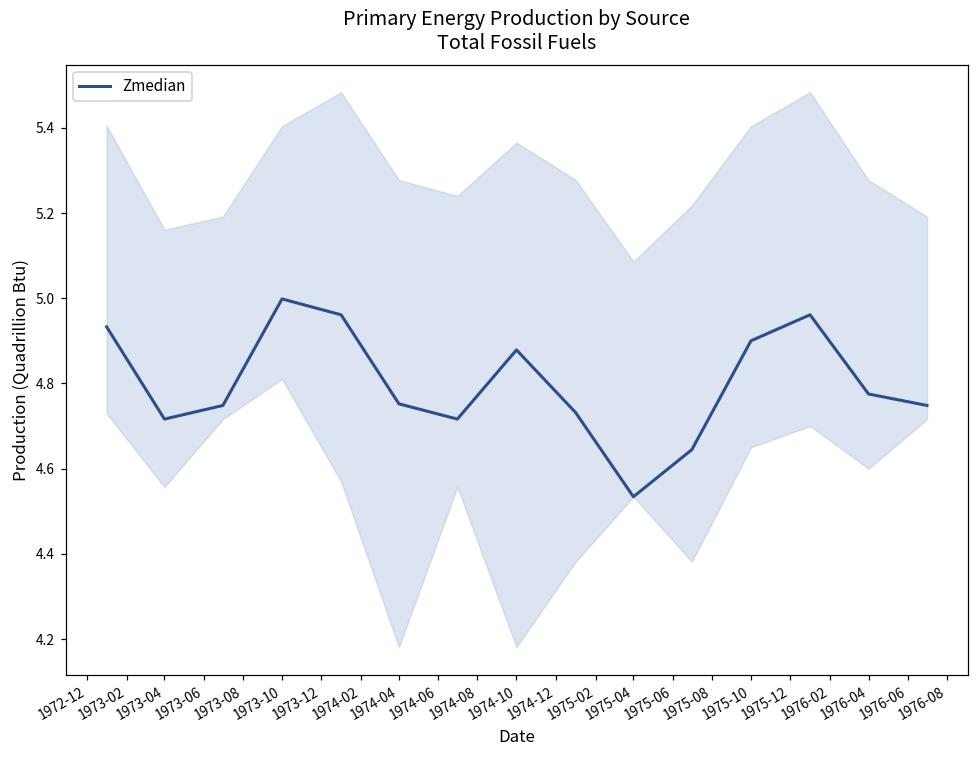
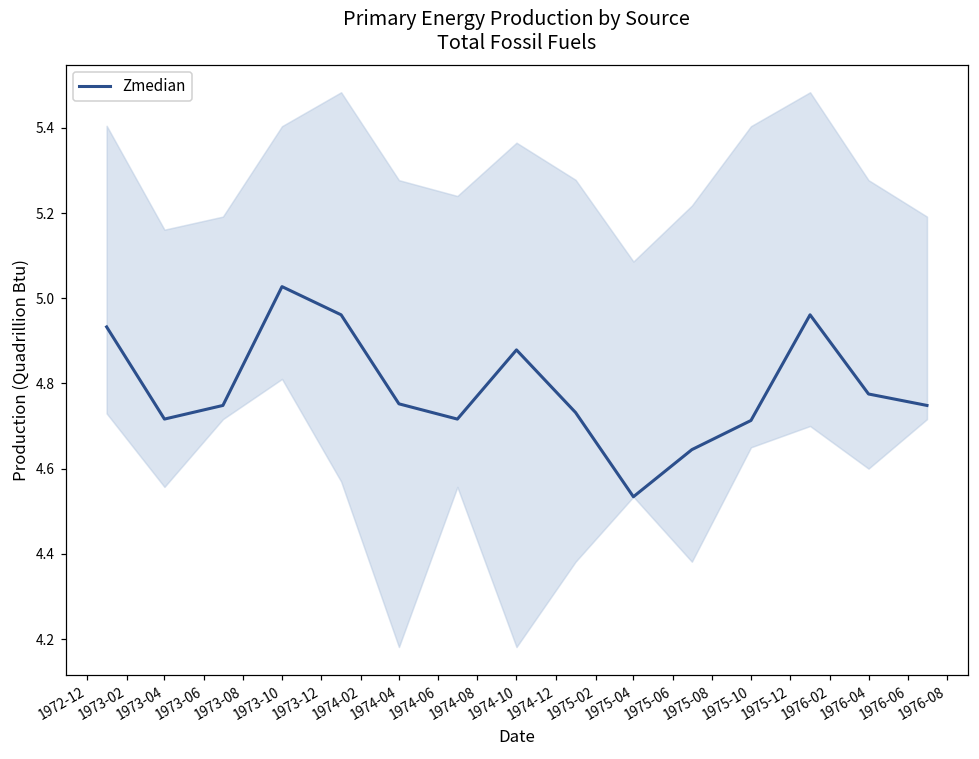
Zmedian, 1973-10: 5.00 -> 5.03
Zmedian, 1975-10: 4.90 -> 4.71
